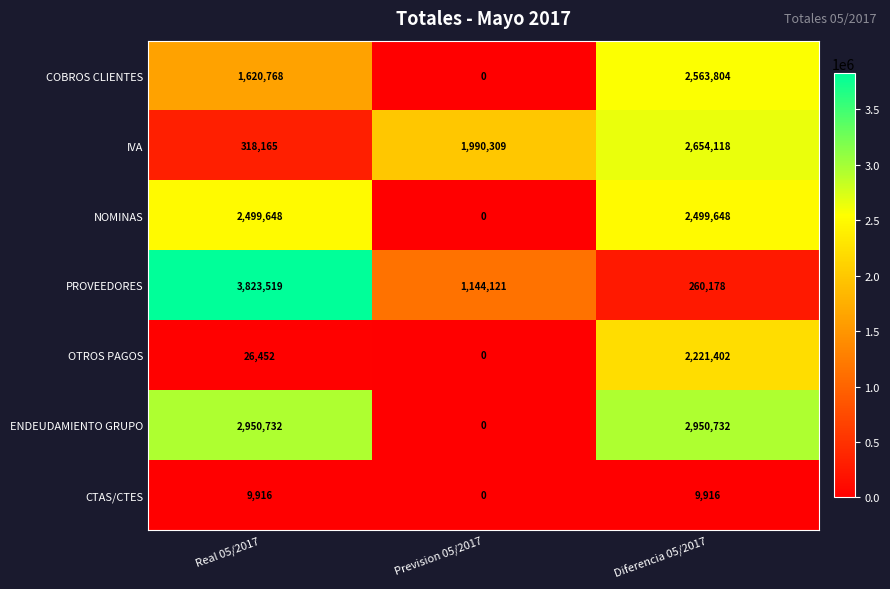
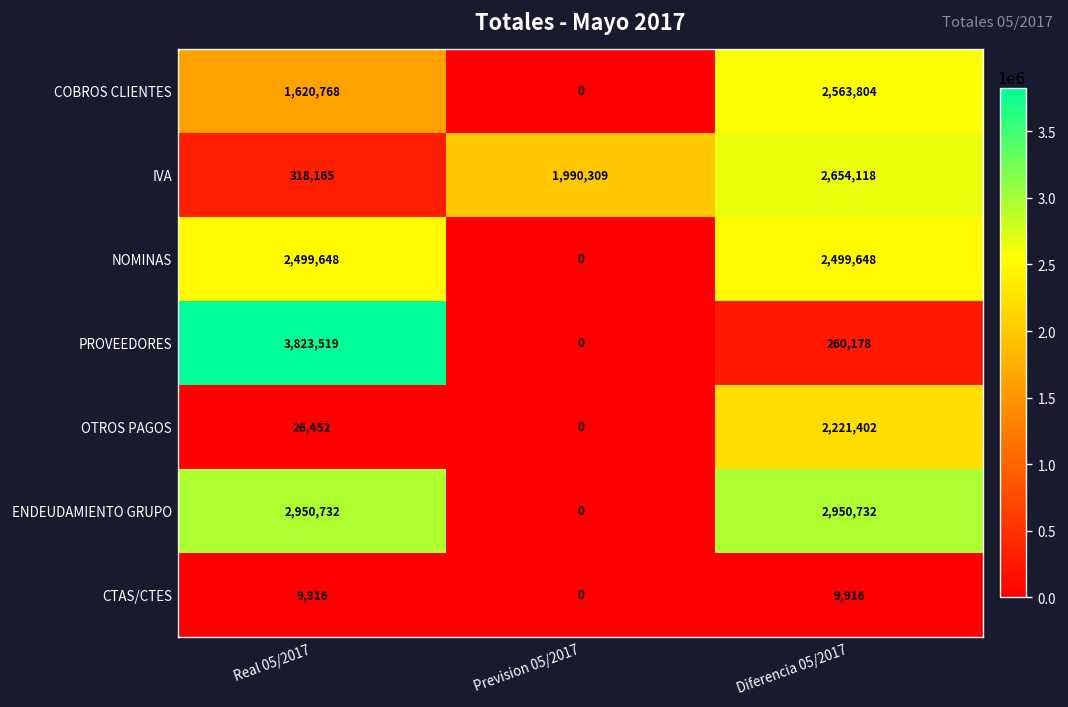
PROVEEDORES, Prevision 05/2017: 1,144,121 -> 0
